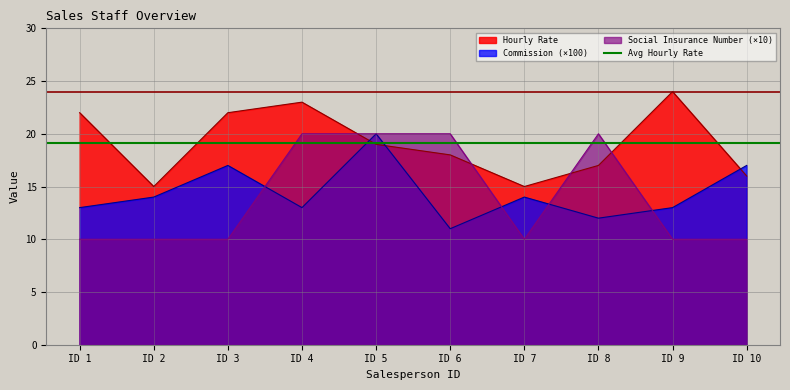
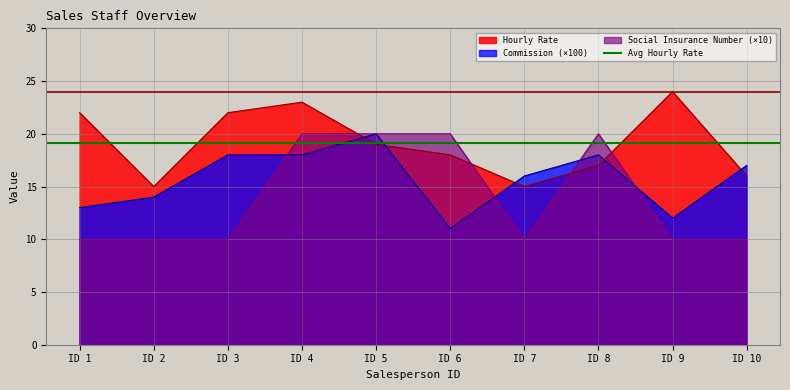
Commission (×100), ID 3: 17.0 -> 18.0
Commission (×100), ID 4: 13.0 -> 18.0
Commission (×100), ID 7: 14.0 -> 16.0
Commission (×100), ID 8: 12.0 -> 18.0
Commission (×100), ID 9: 13.0 -> 12.0
